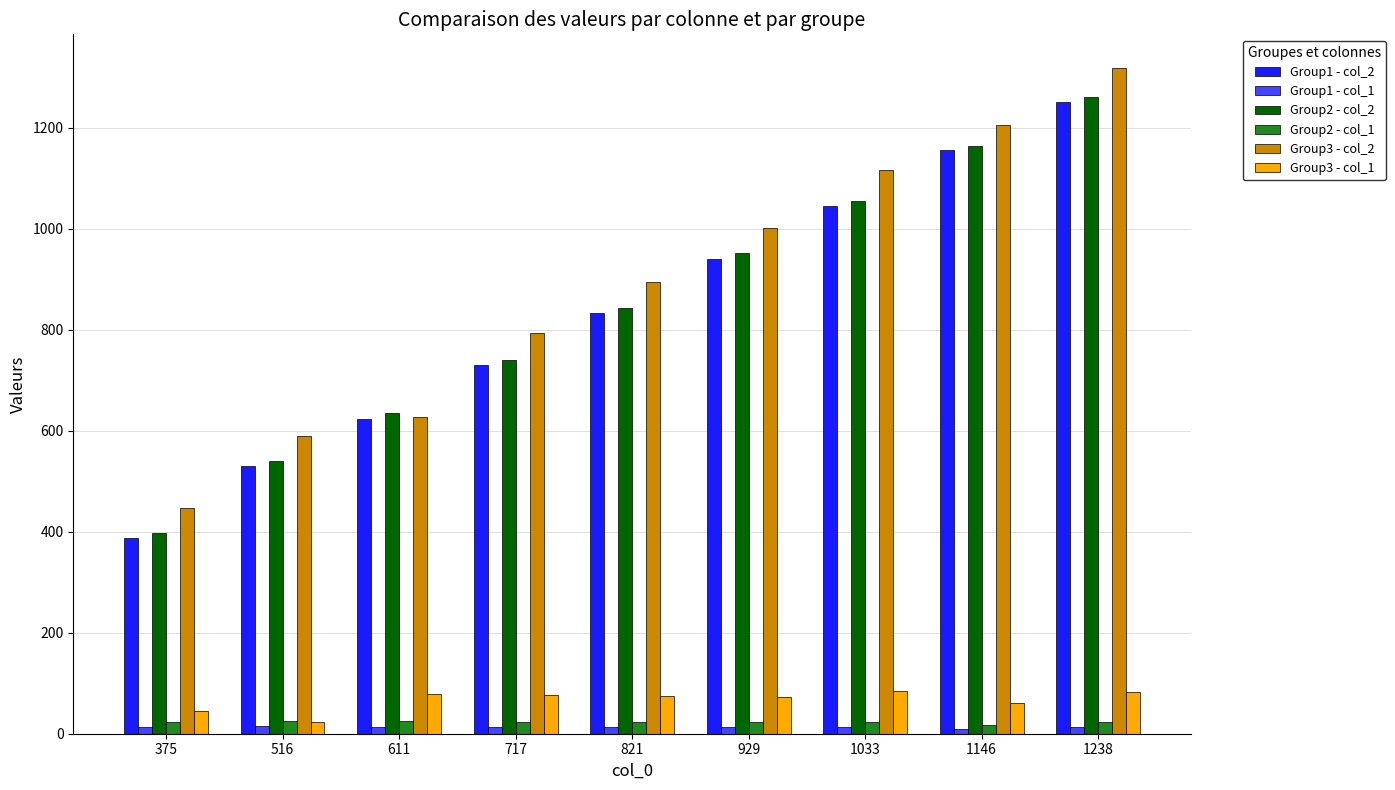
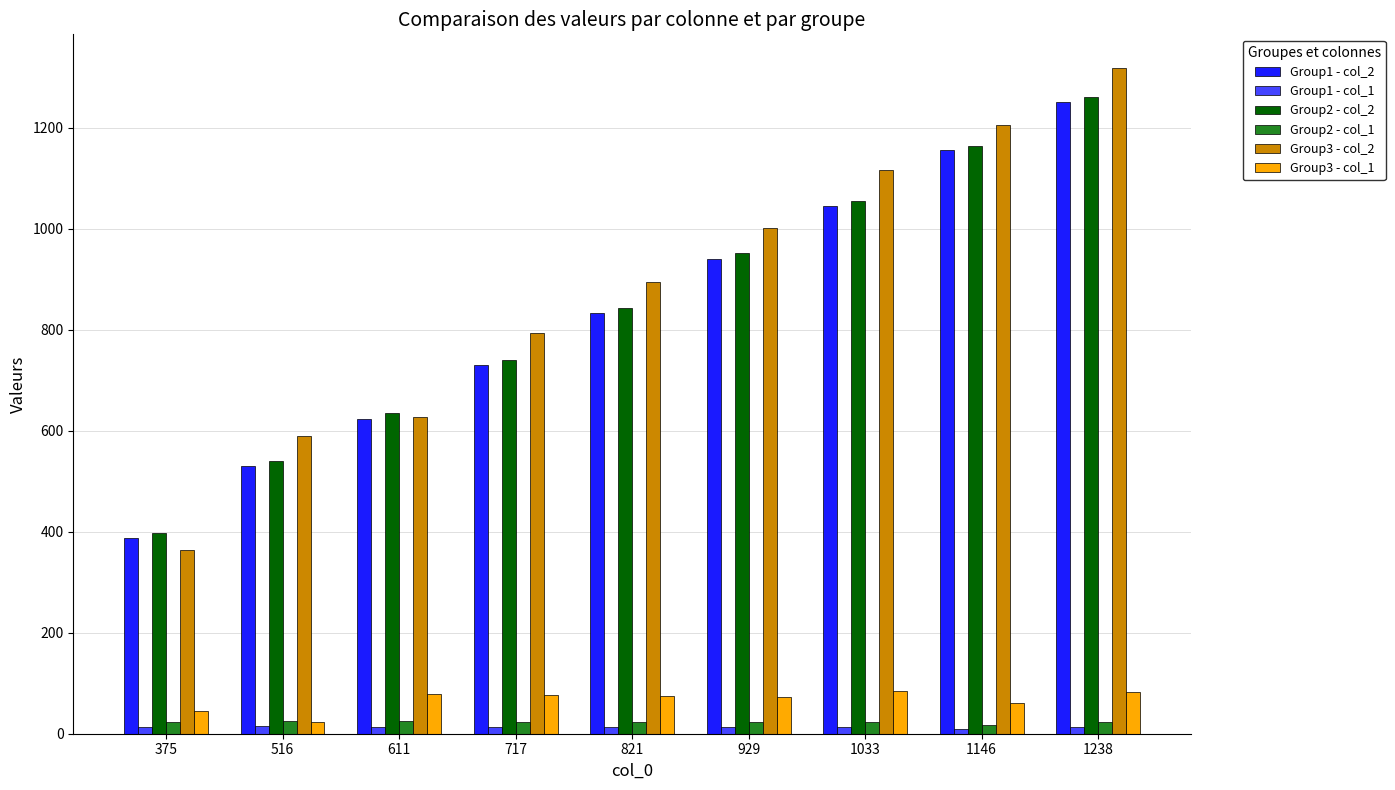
Group3 - col_2, 375: 450 -> 360
